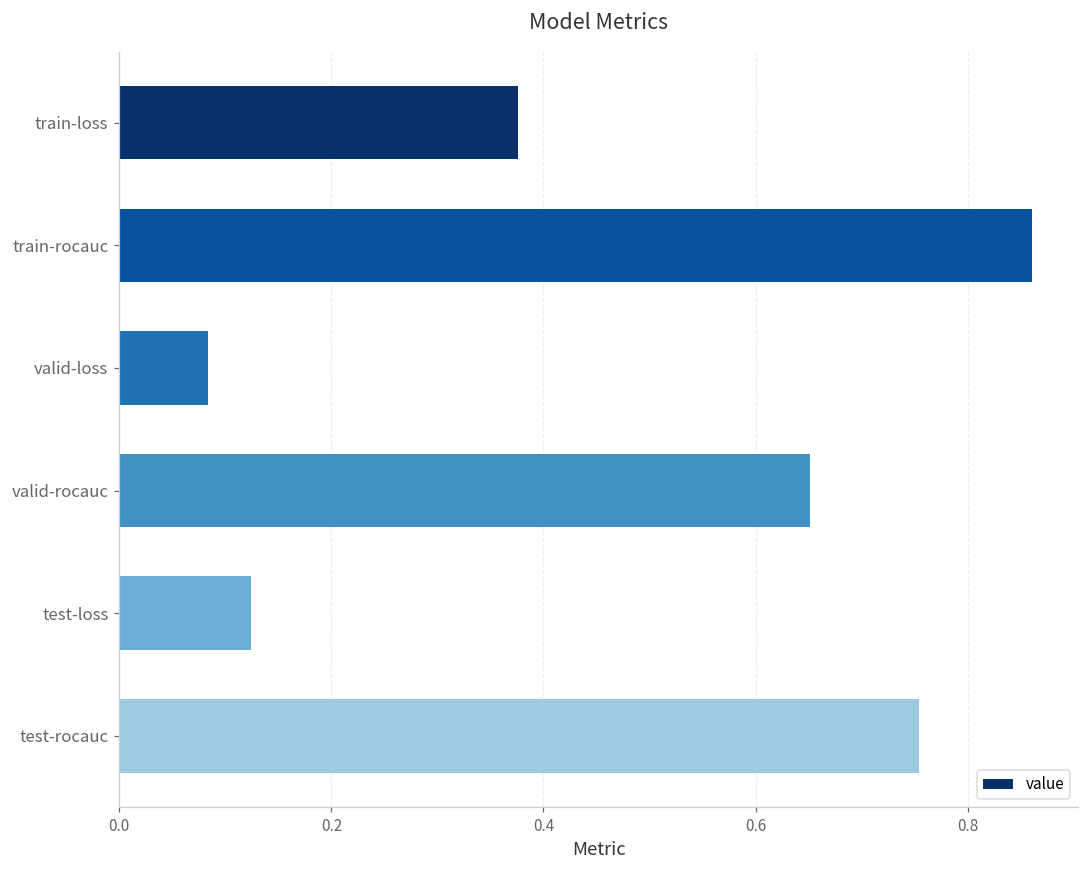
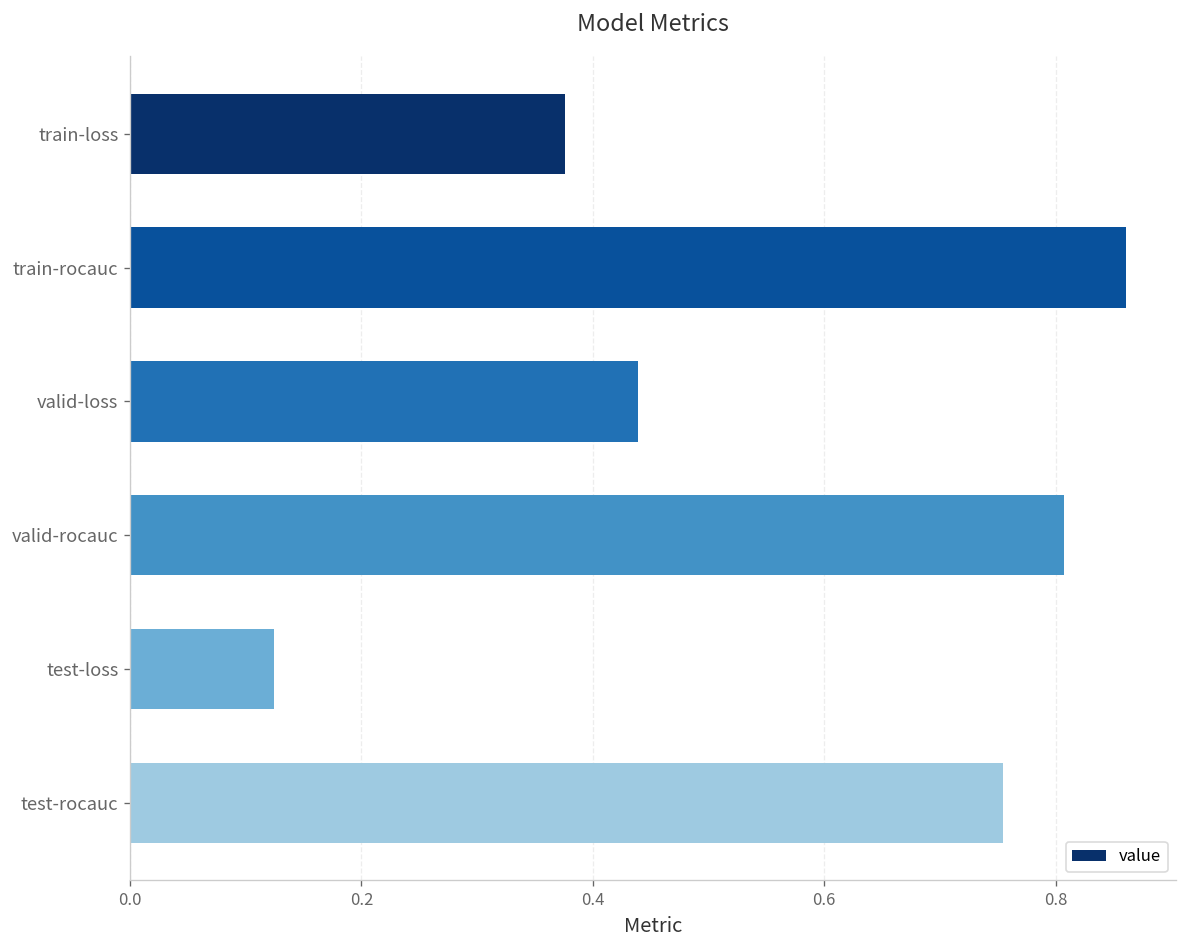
valid-loss: 0.08 -> 0.44
valid-rocauc: 0.65 -> 0.81
